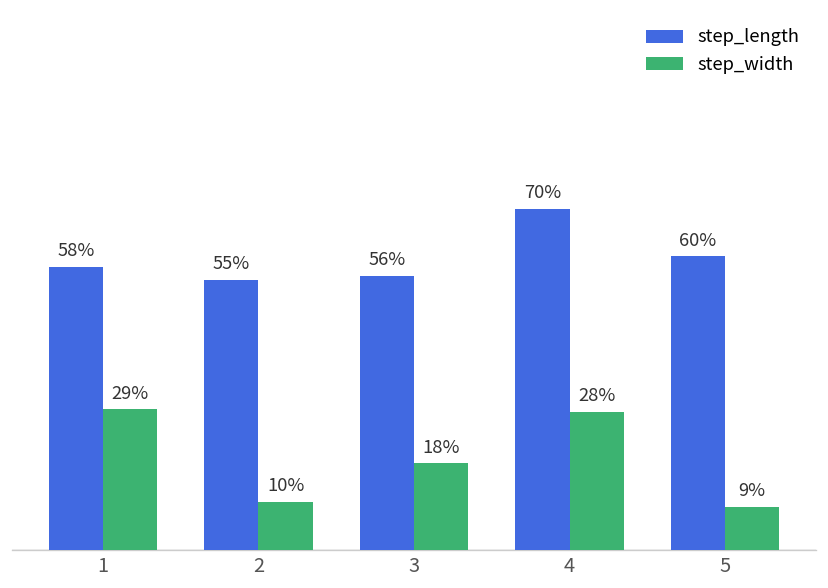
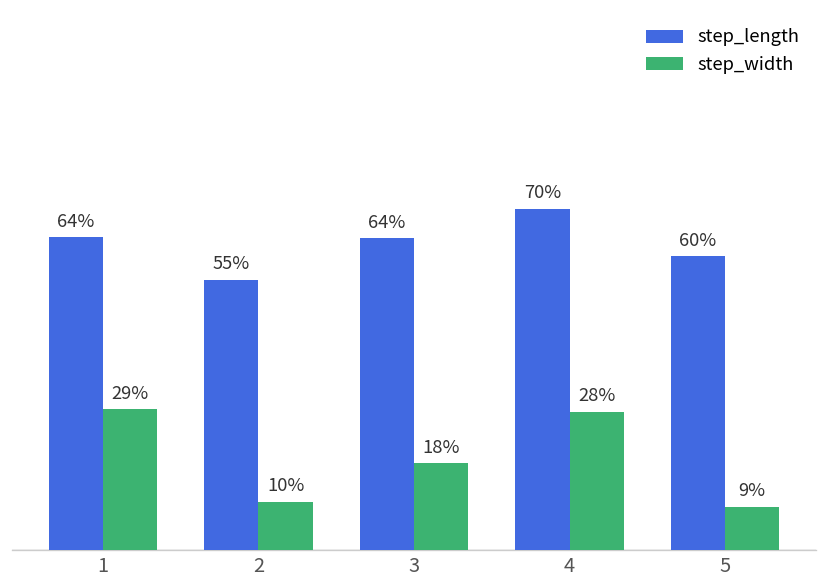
step_length, 1: 58% -> 64%
step_length, 3: 56% -> 64%
